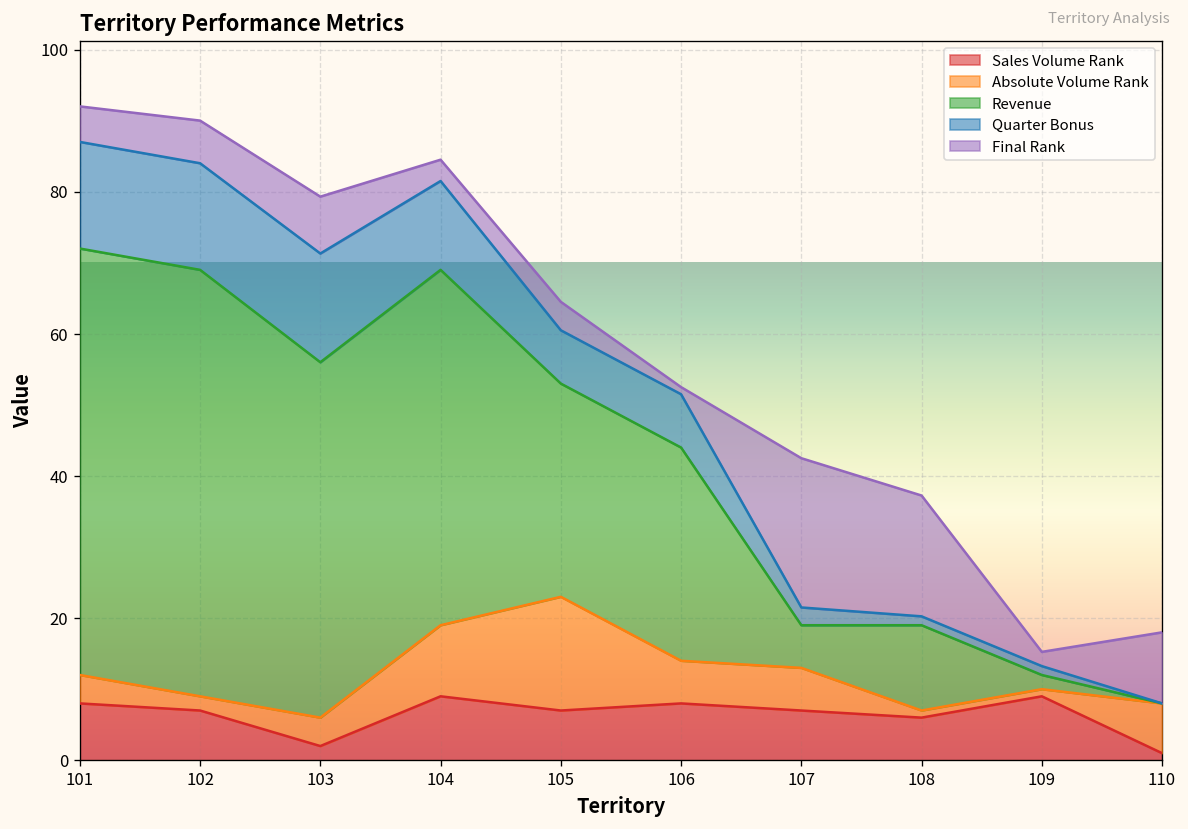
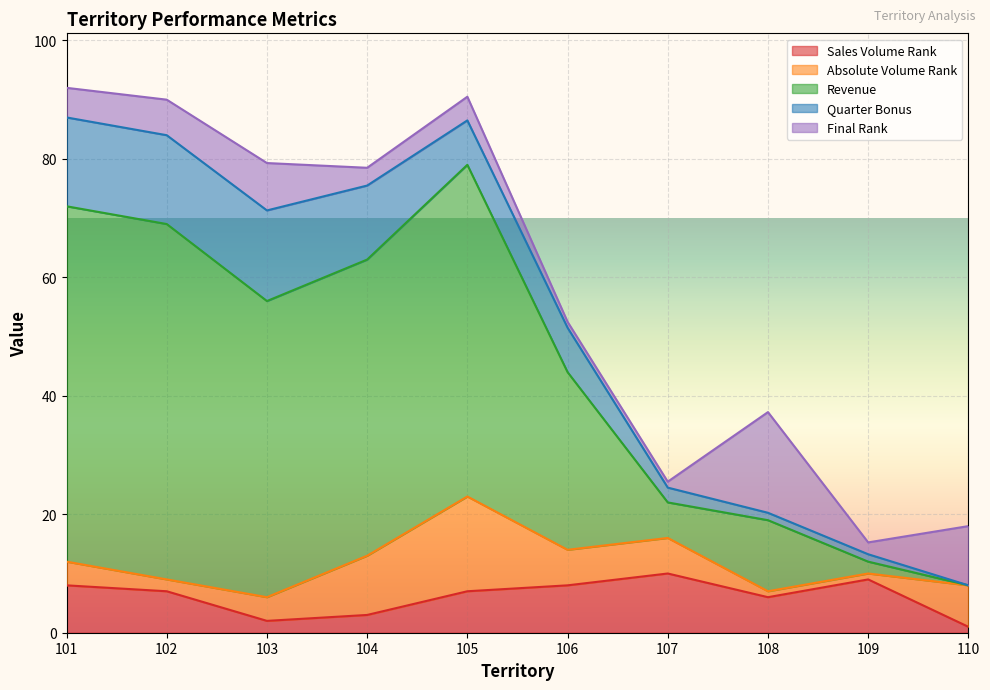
Sales Volume Rank, 104: 9 -> 3
Revenue, 105: 30 -> 56
Sales Volume Rank, 107: 7 -> 10
Final Rank, 107: 21 -> 1
